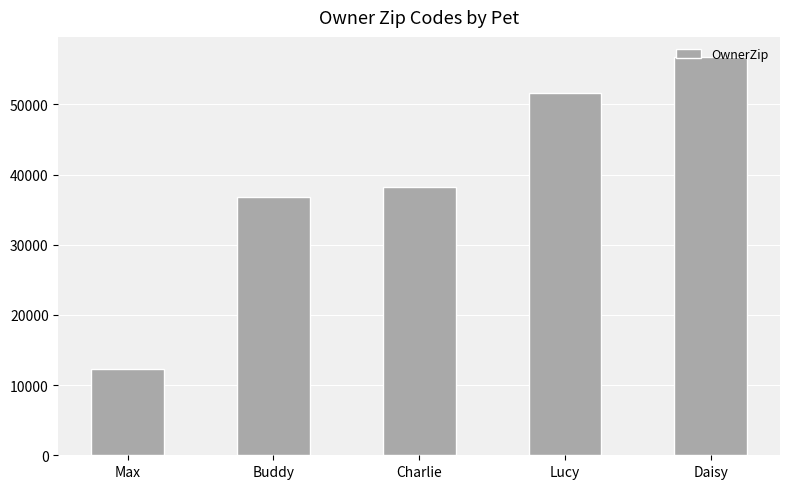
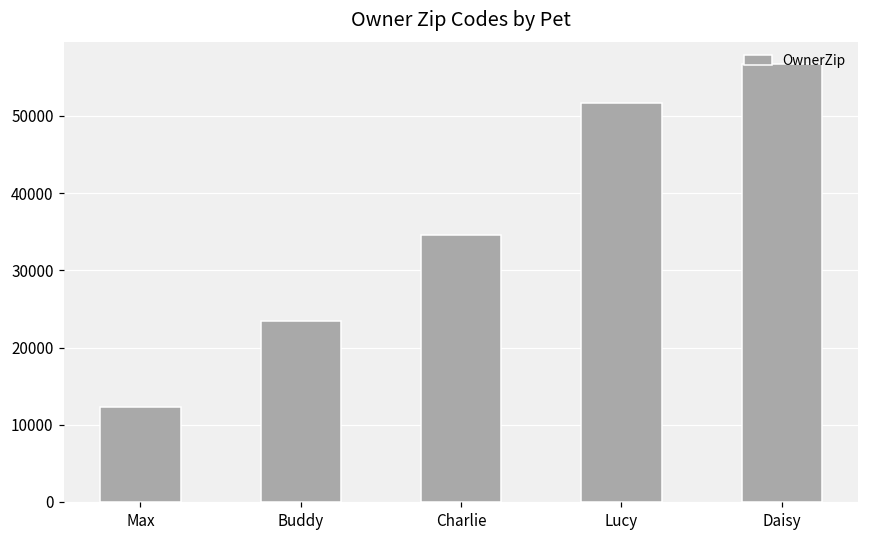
Buddy: 37000 -> 23000
Charlie: 38000 -> 35000
